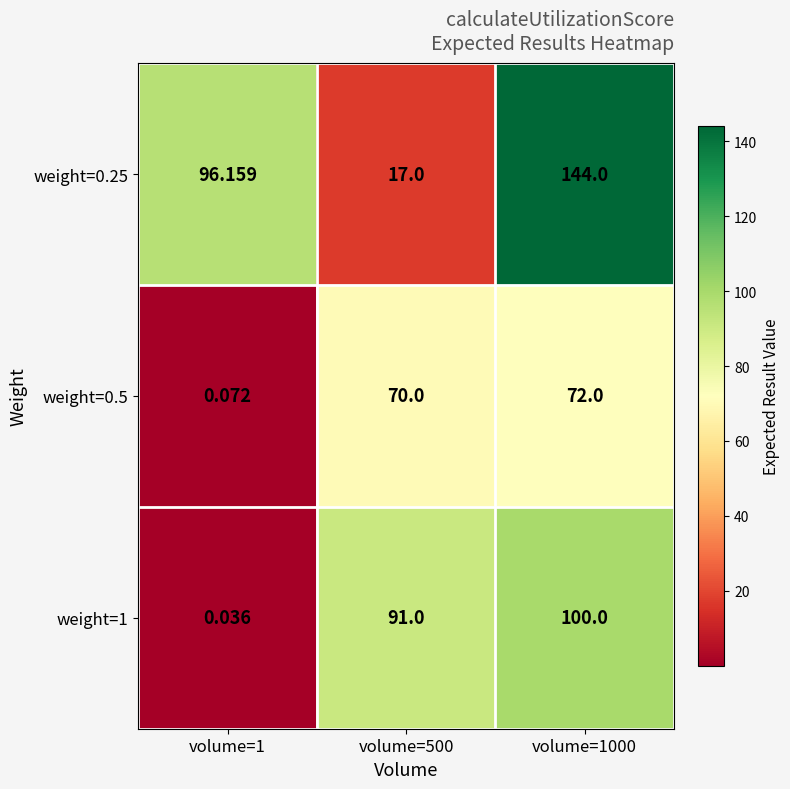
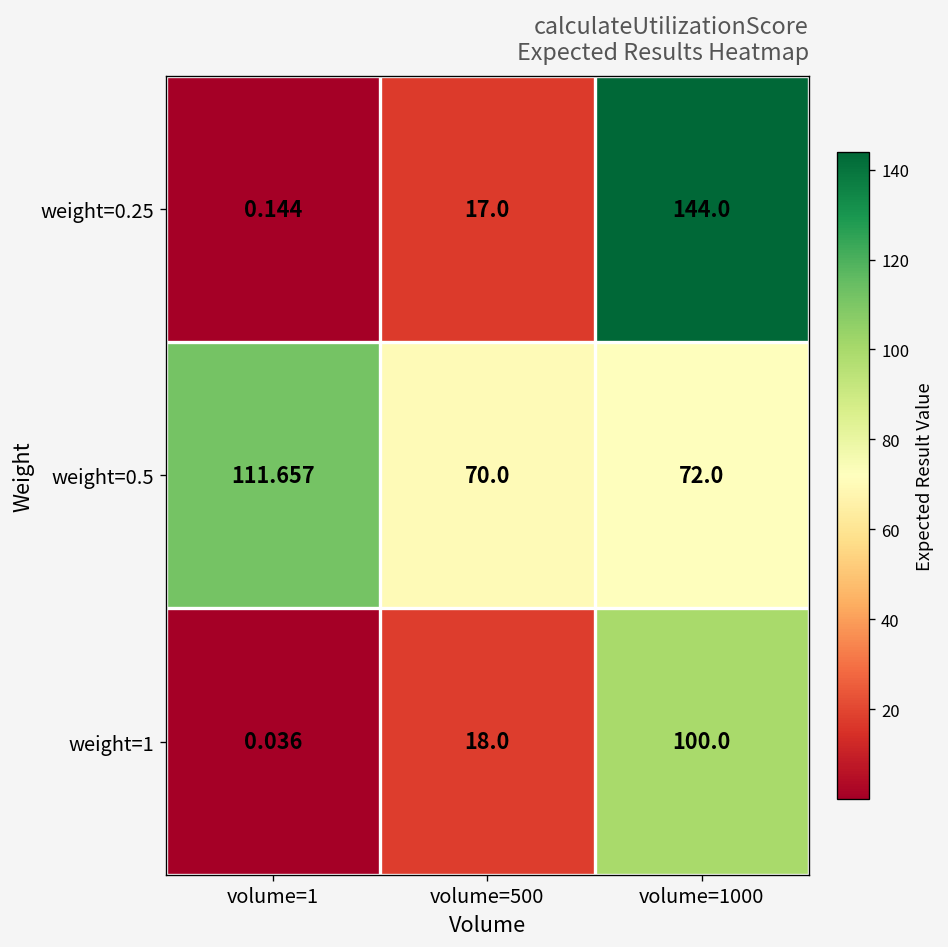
weight=0.25, volume=1: 96.159 -> 0.144
weight=0.5, volume=1: 0.072 -> 111.657
weight=1, volume=500: 91.0 -> 18.0
